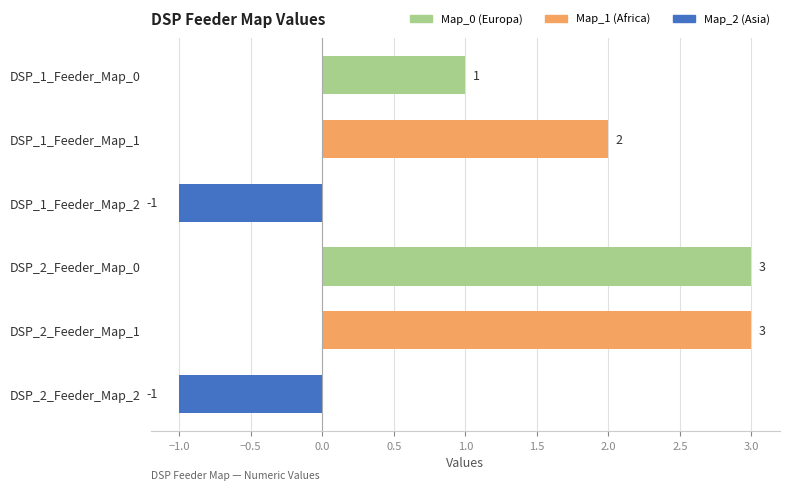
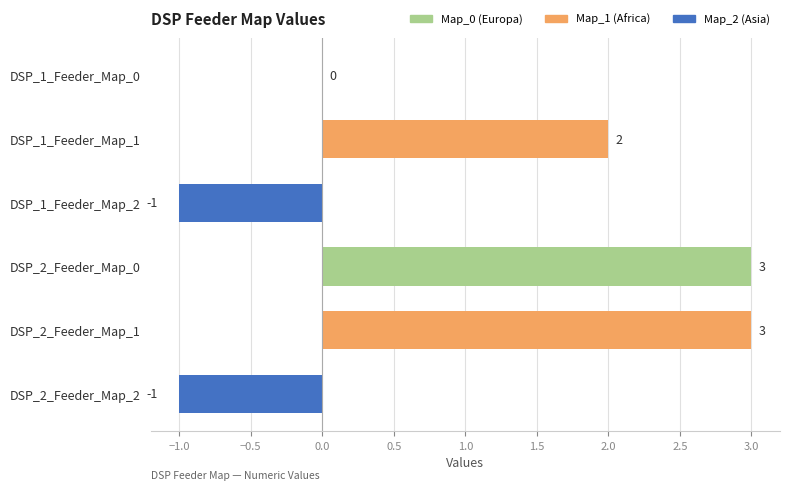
DSP_1_Feeder_Map_0: 1 -> 0
